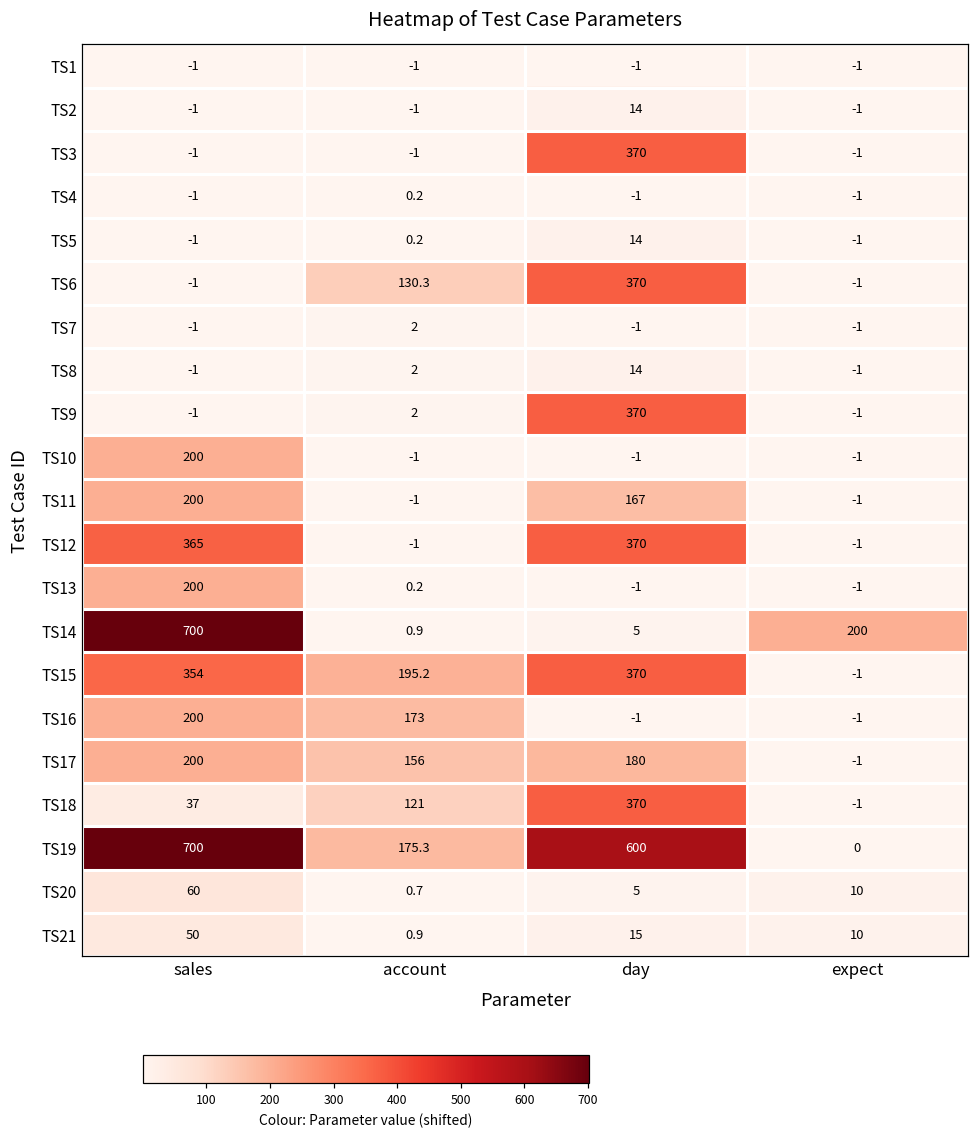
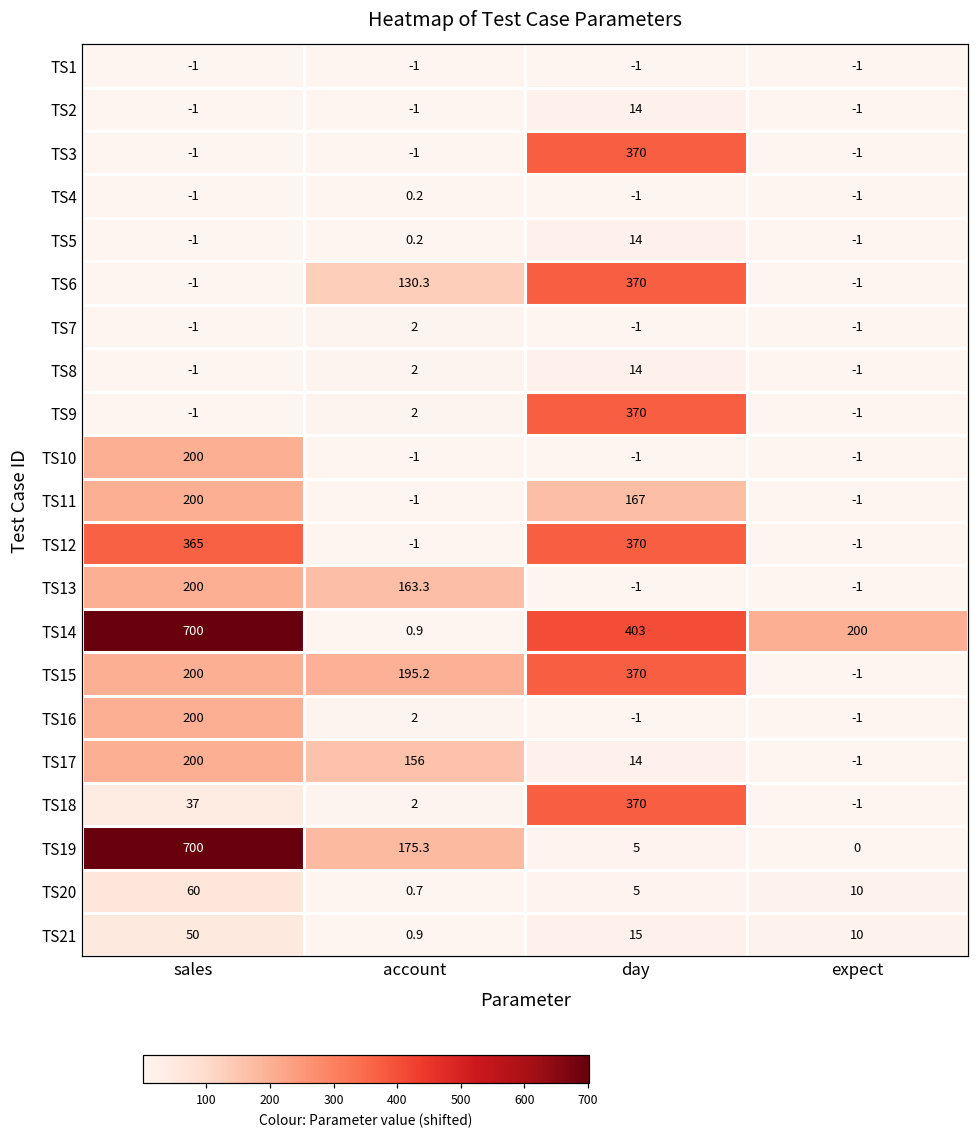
TS13, account: 0.2 -> 163.3
TS14, day: 5 -> 403
TS15, sales: 354 -> 200
TS16, account: 173 -> 2
TS17, day: 180 -> 14
TS18, account: 121 -> 2
TS19, day: 600 -> 5
